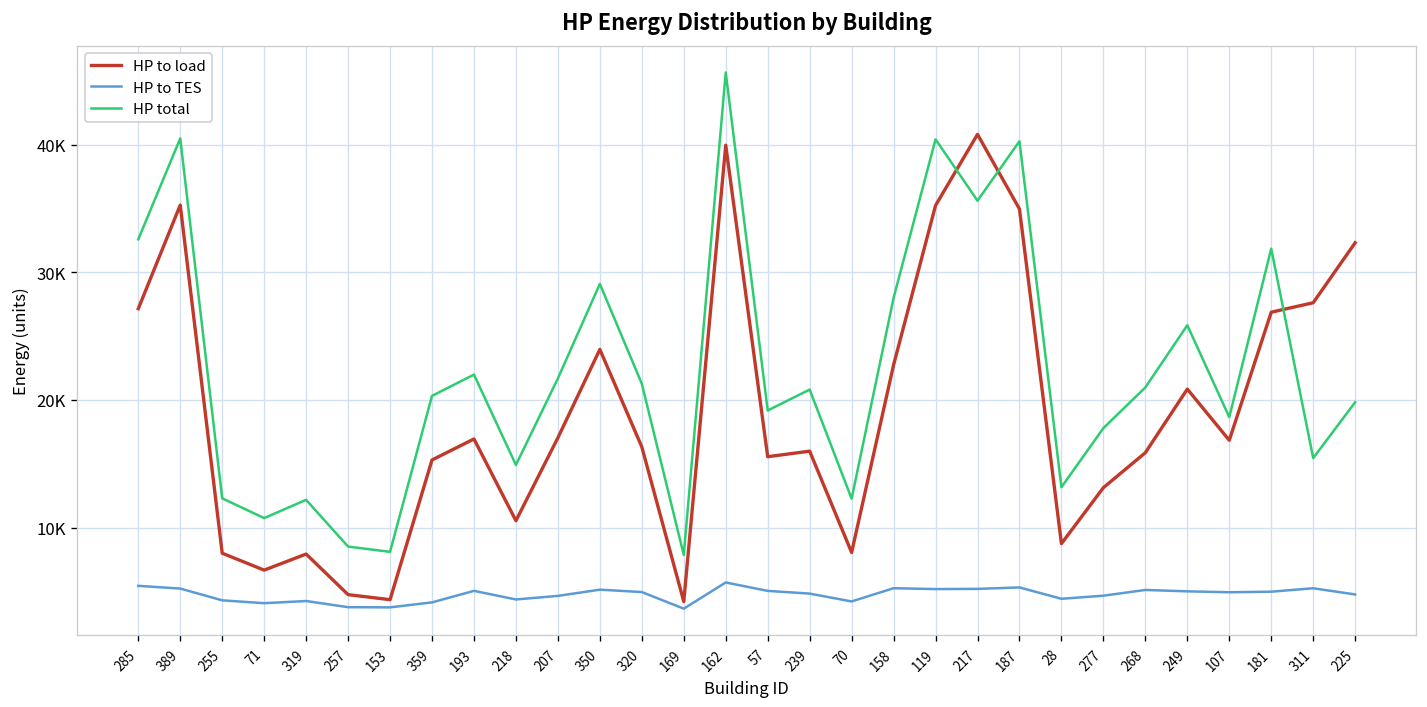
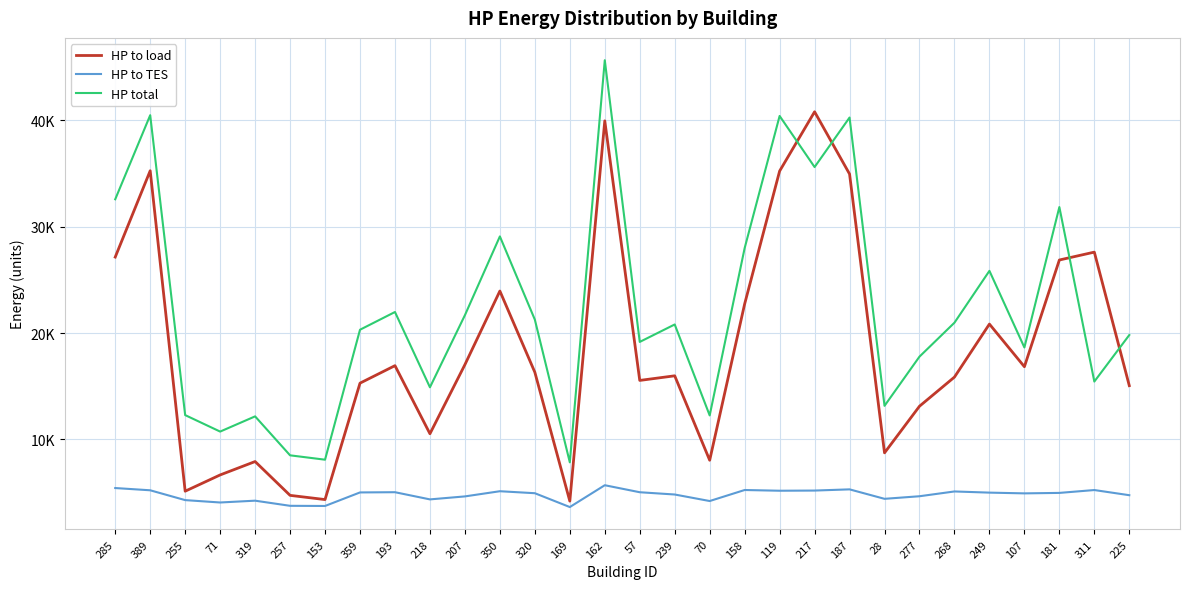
HP to load, 255: 8000 -> 5100
HP to TES, 359: 4100 -> 5000
HP to load, 225: 32300 -> 15100
